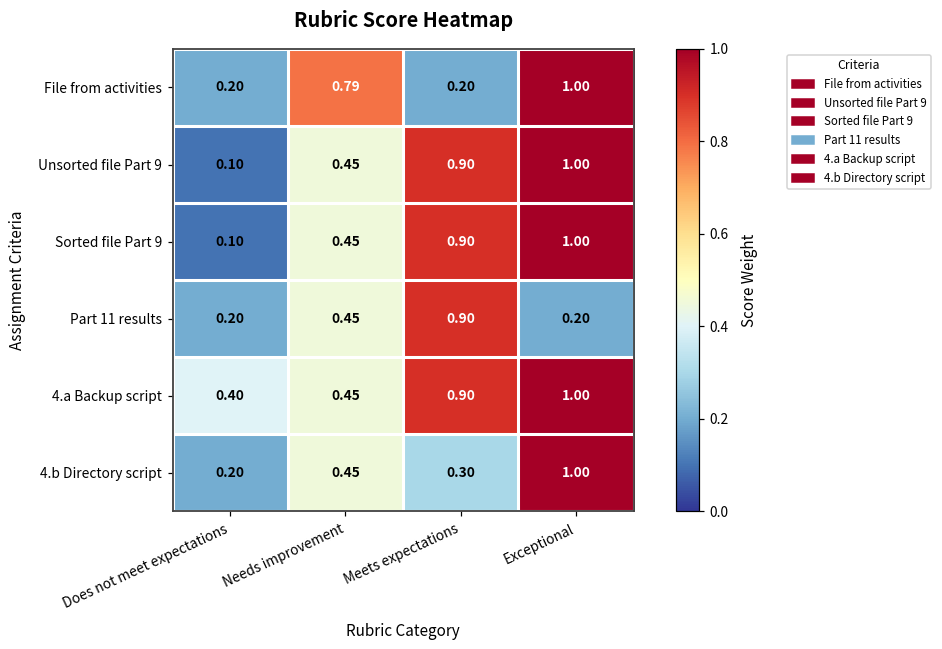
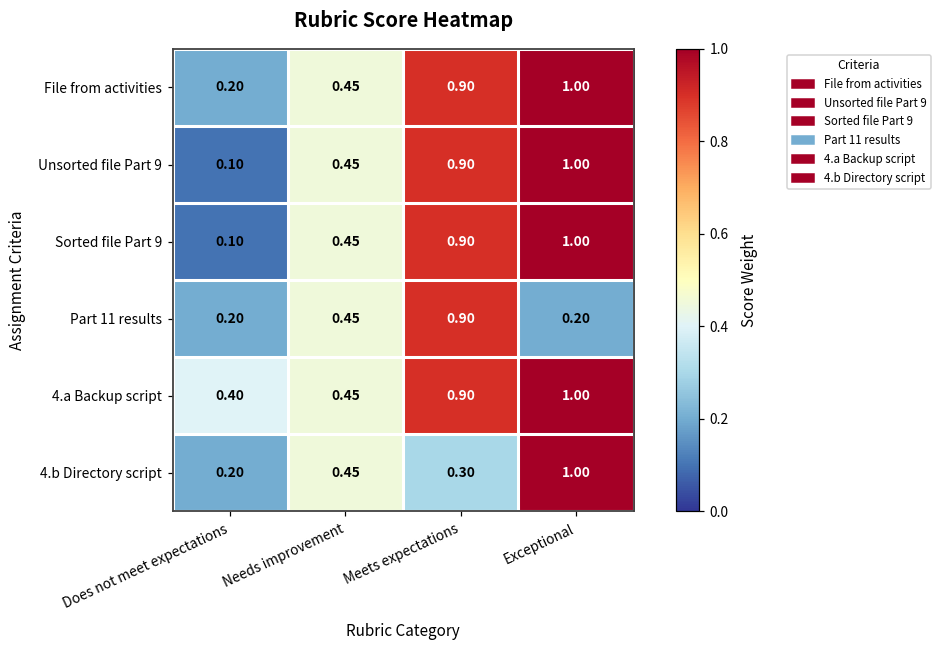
File from activities, Needs improvement: 0.79 -> 0.45
File from activities, Meets expectations: 0.20 -> 0.90
